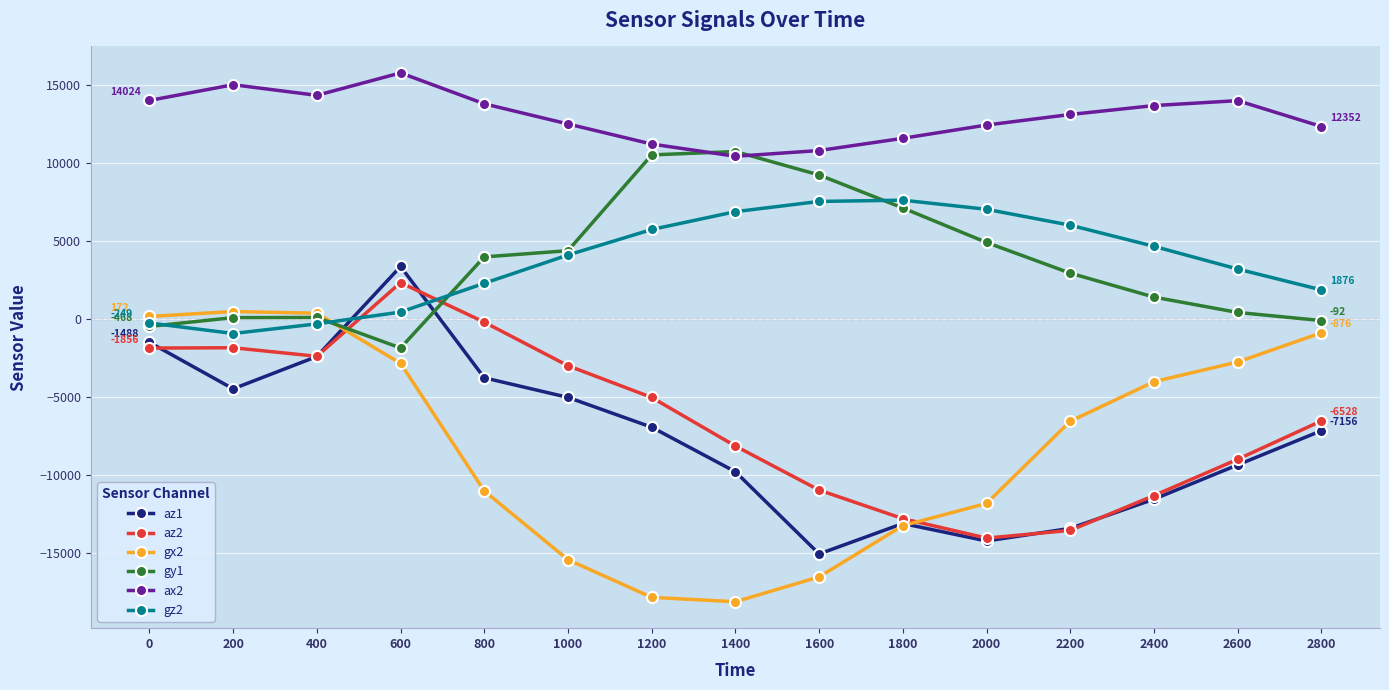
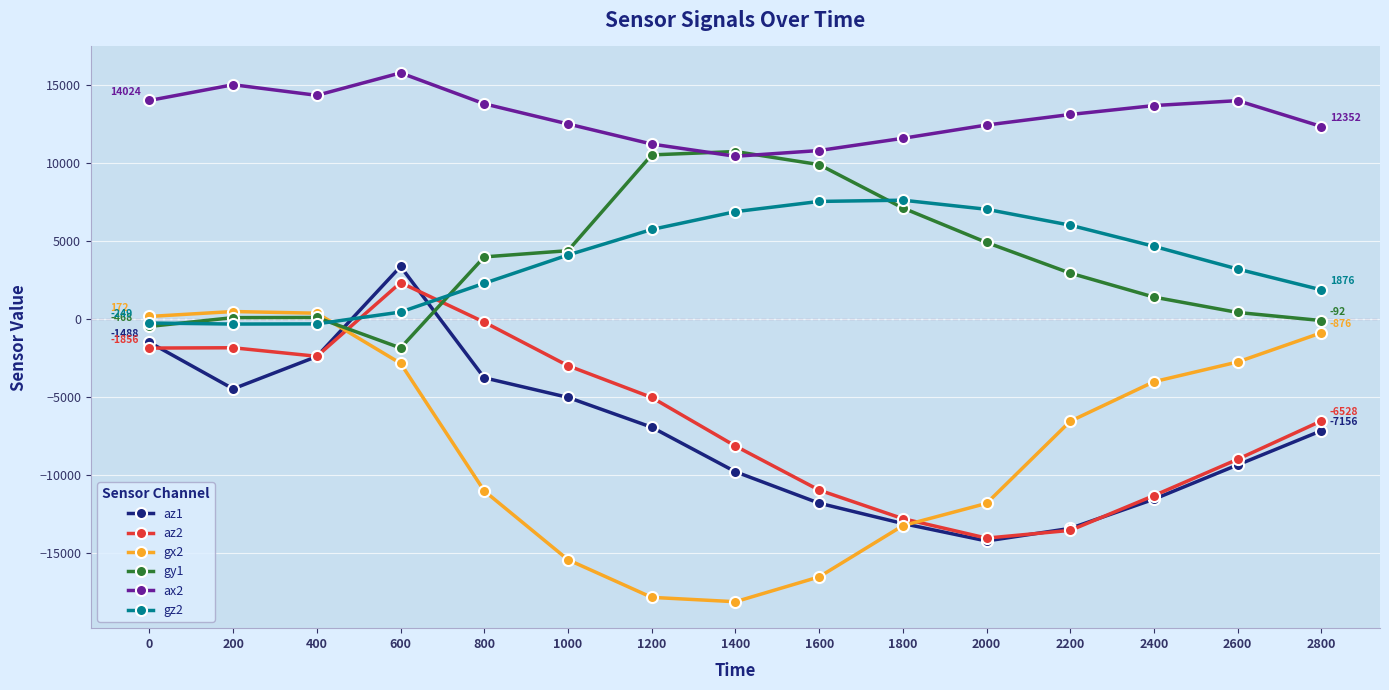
gz2, 200: -900 -> -300
az1, 1600: -15100 -> -11800
gy1, 1600: 9200 -> 9900
